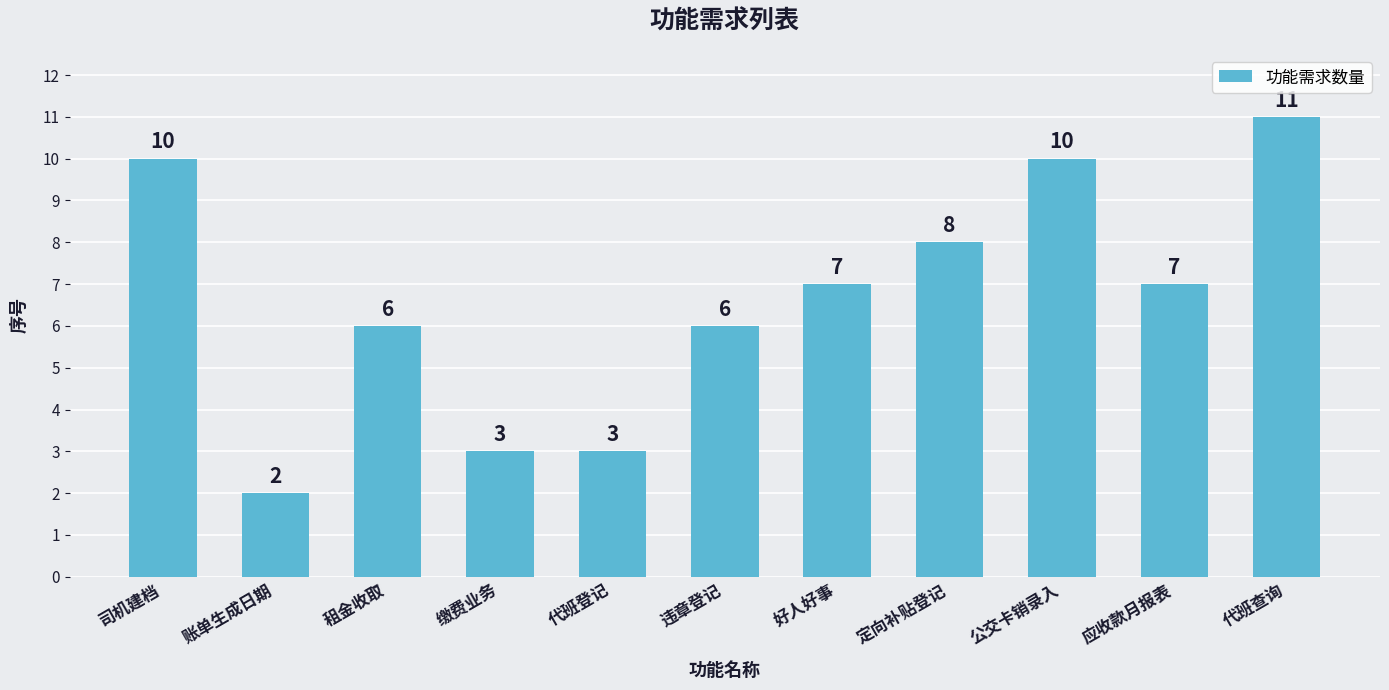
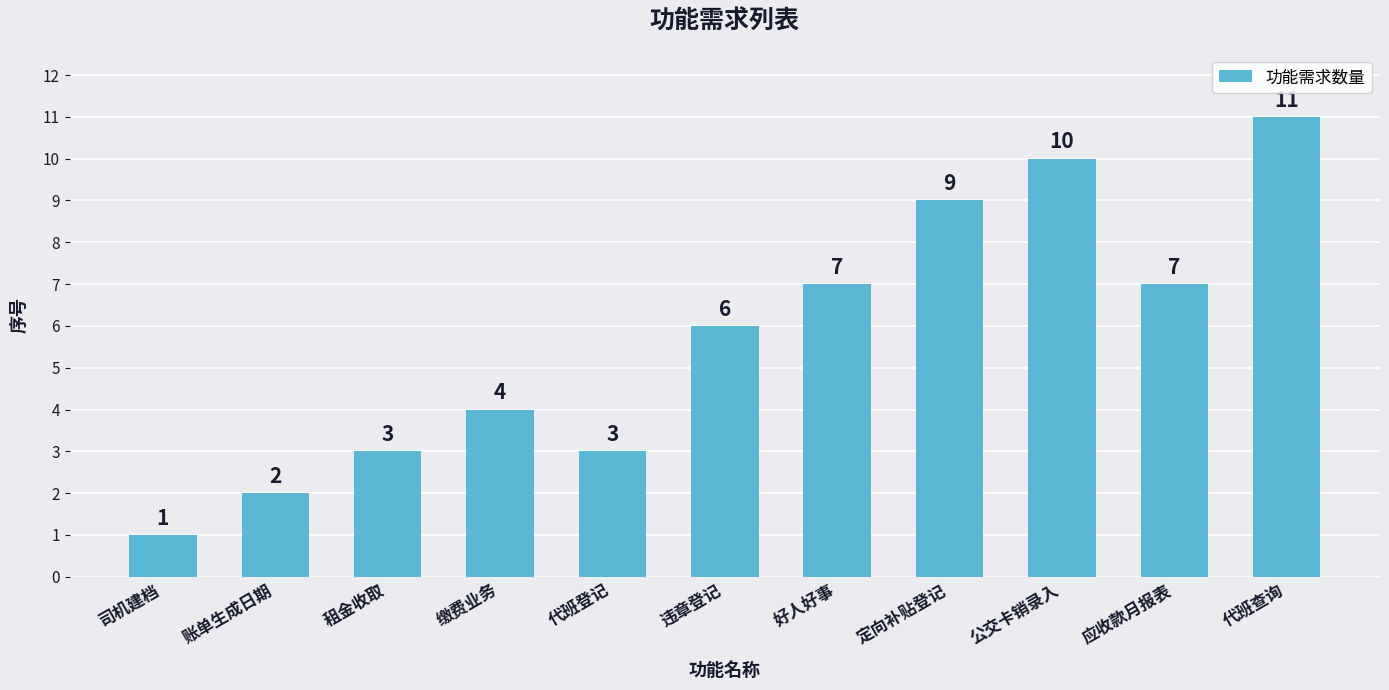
司机建档: 10 -> 1
租金收取: 6 -> 3
缴费业务: 3 -> 4
定向补贴登记: 8 -> 9
